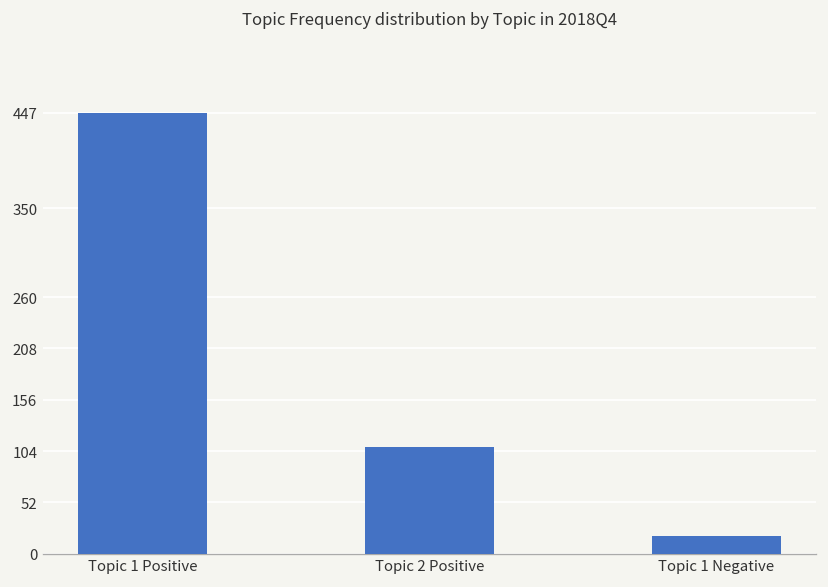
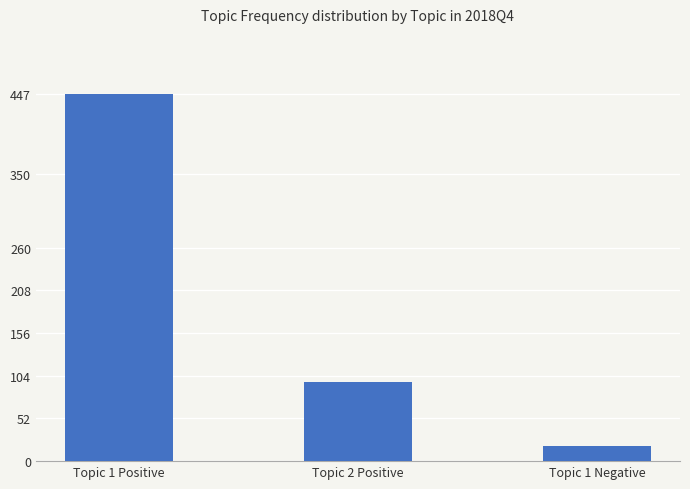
Topic 2 Positive: 110 -> 100
